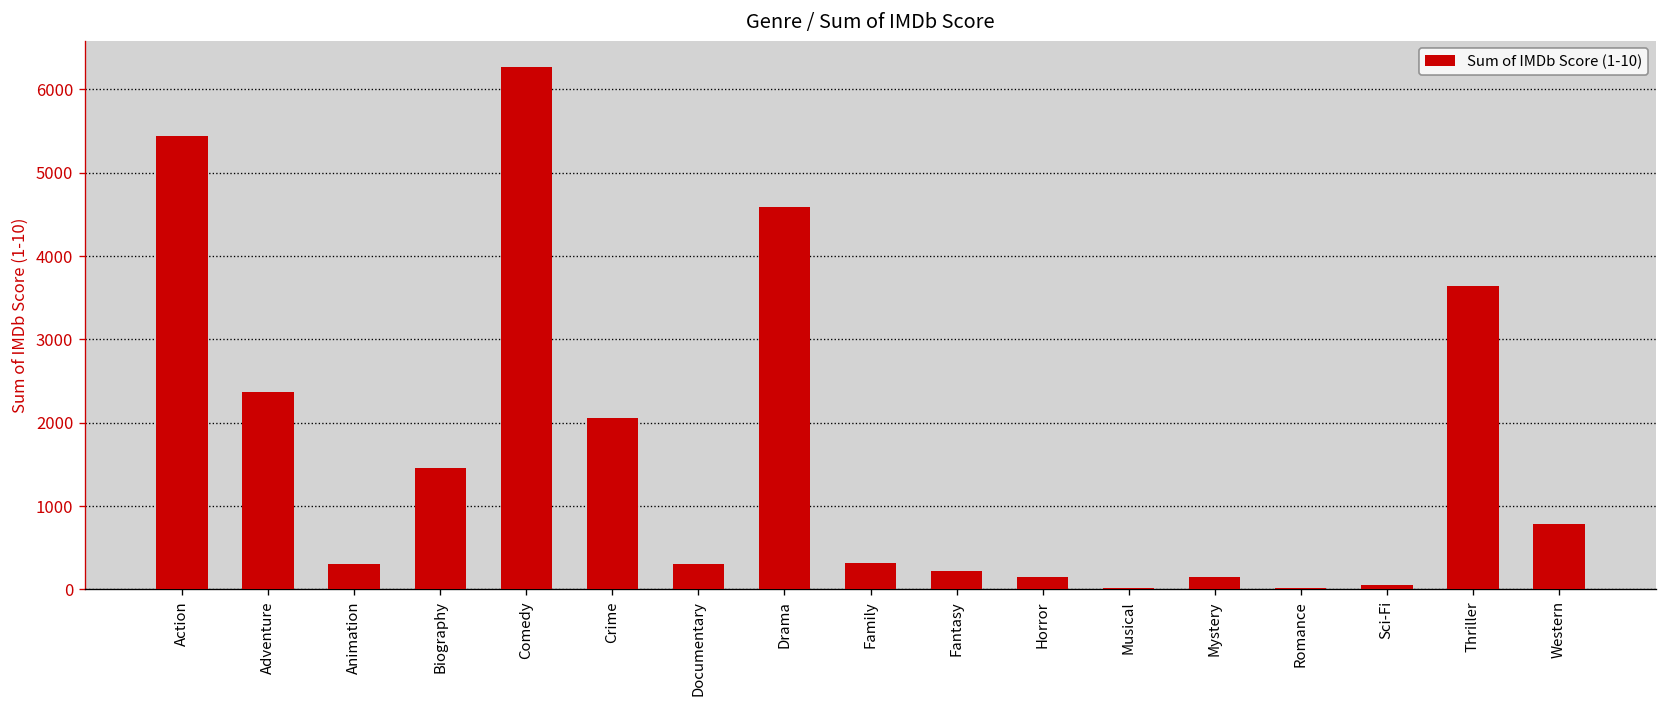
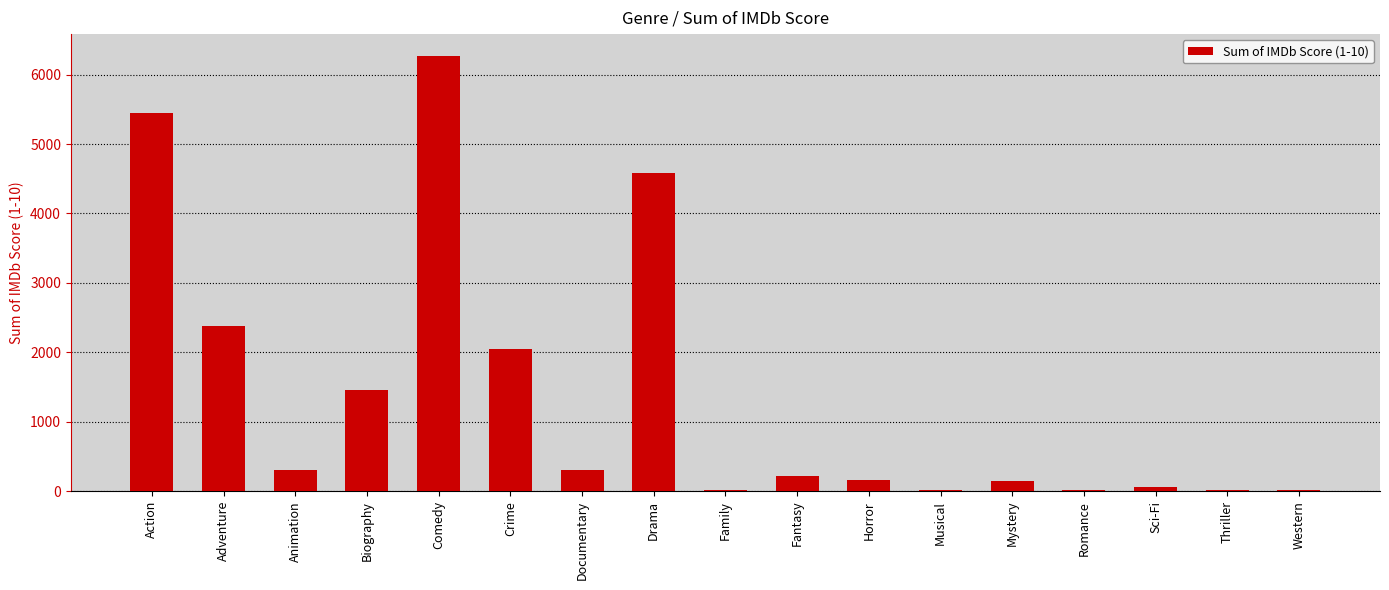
Family: 300 -> 0
Thriller: 3600 -> 0
Western: 800 -> 0
